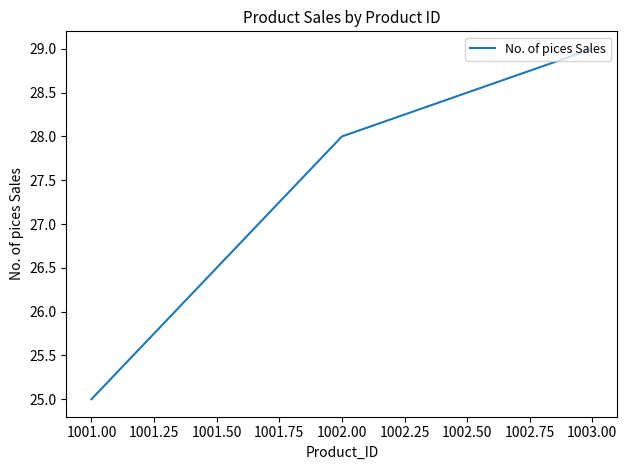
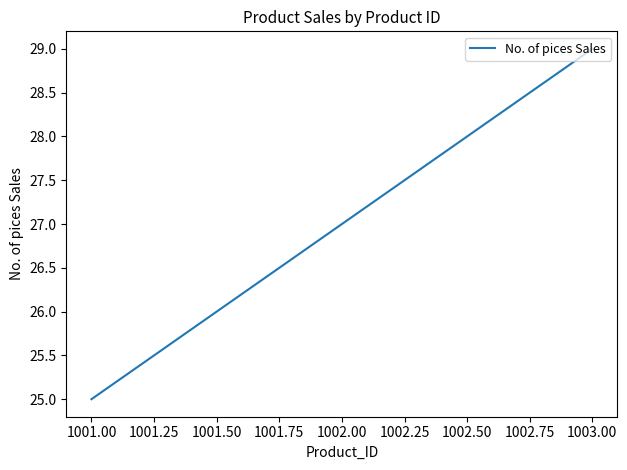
1002.00: 28 -> 27
